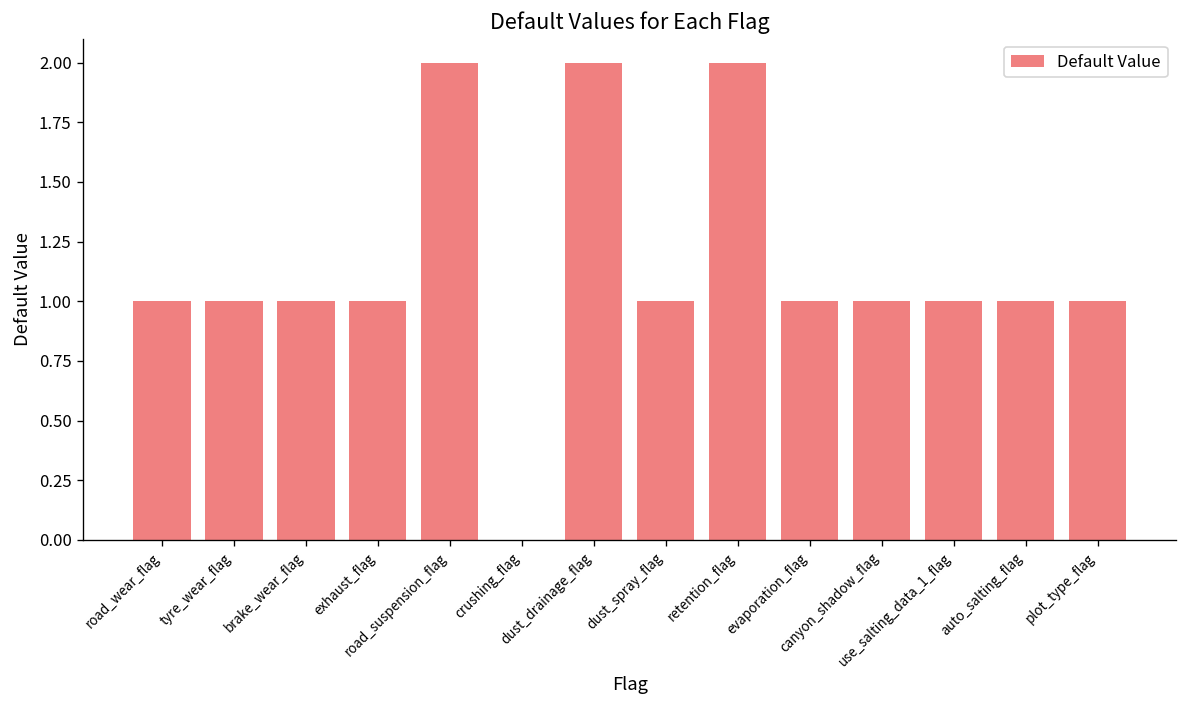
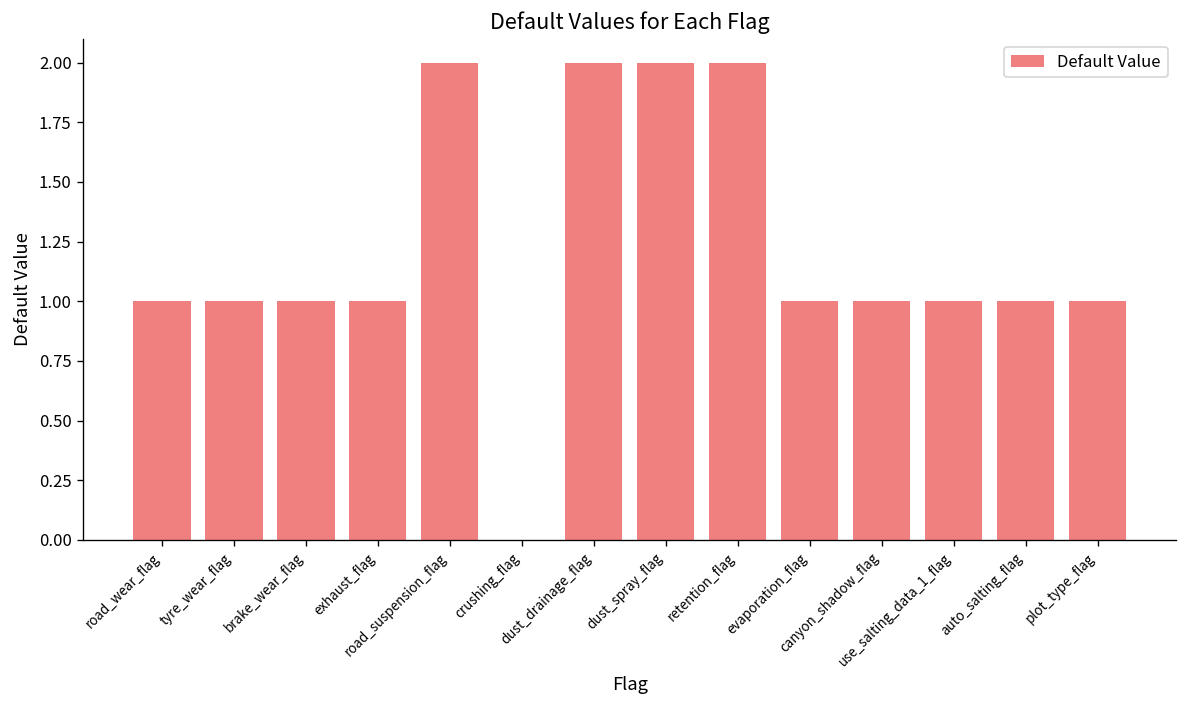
dust_spray_flag: 1 -> 2
